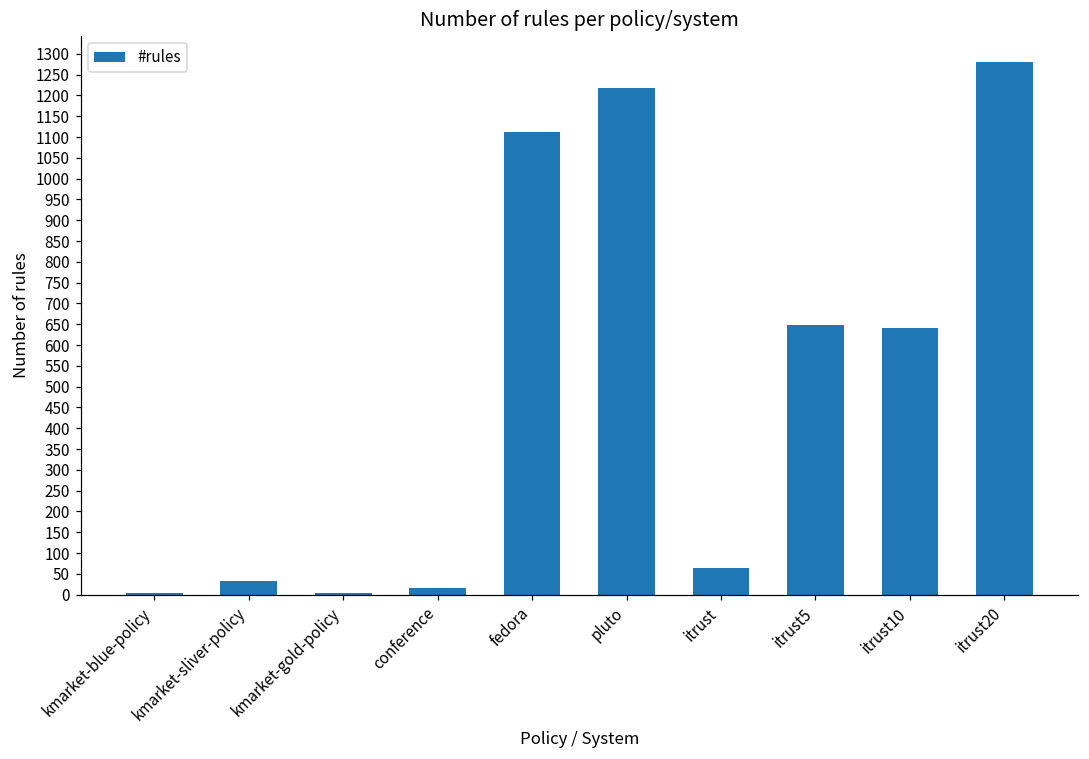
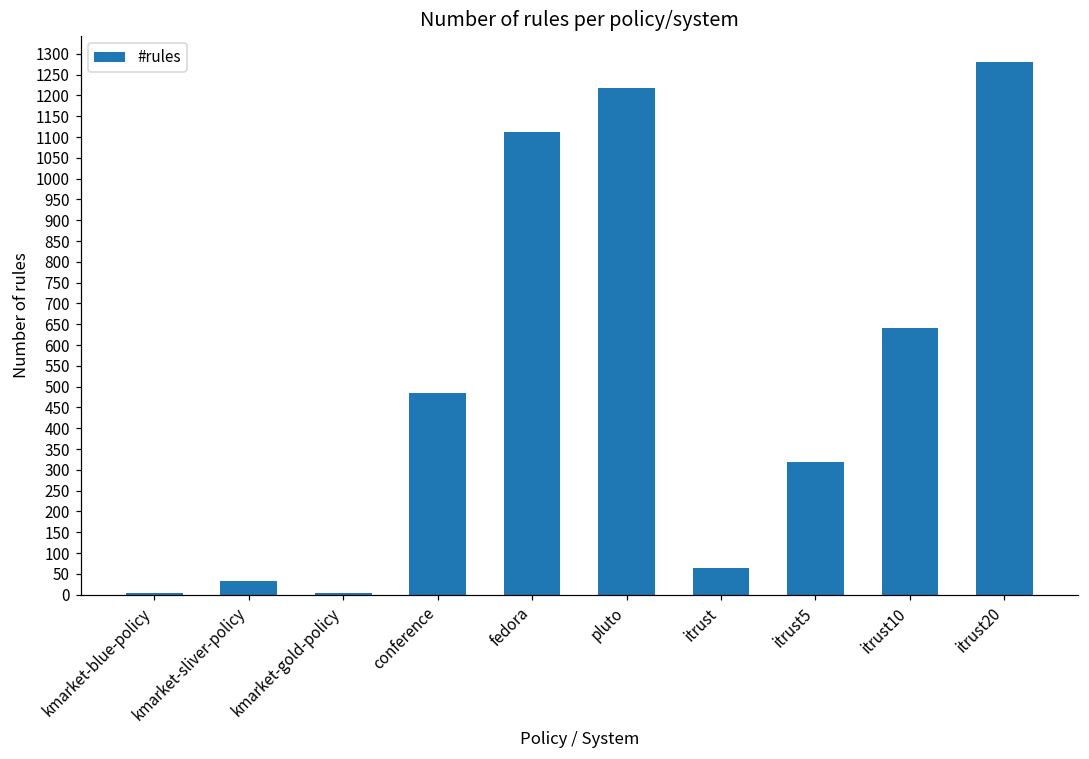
conference: 20 -> 480
itrust5: 650 -> 320
